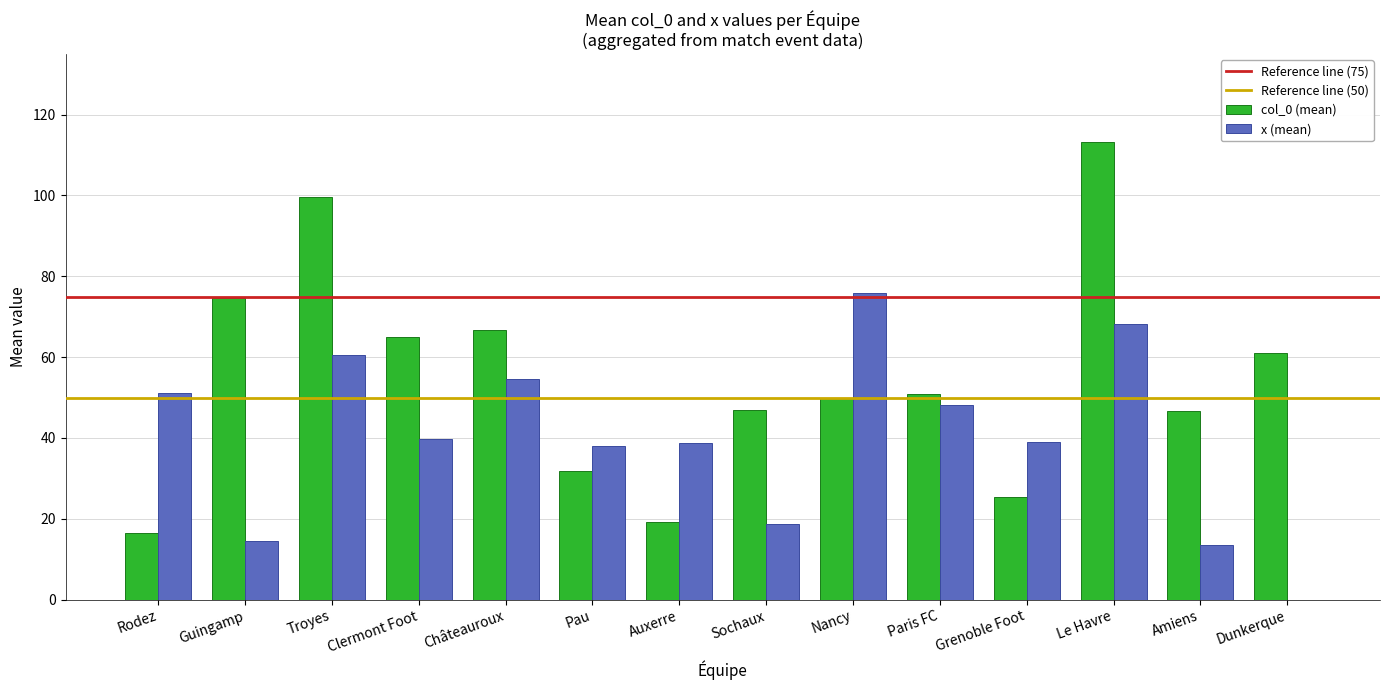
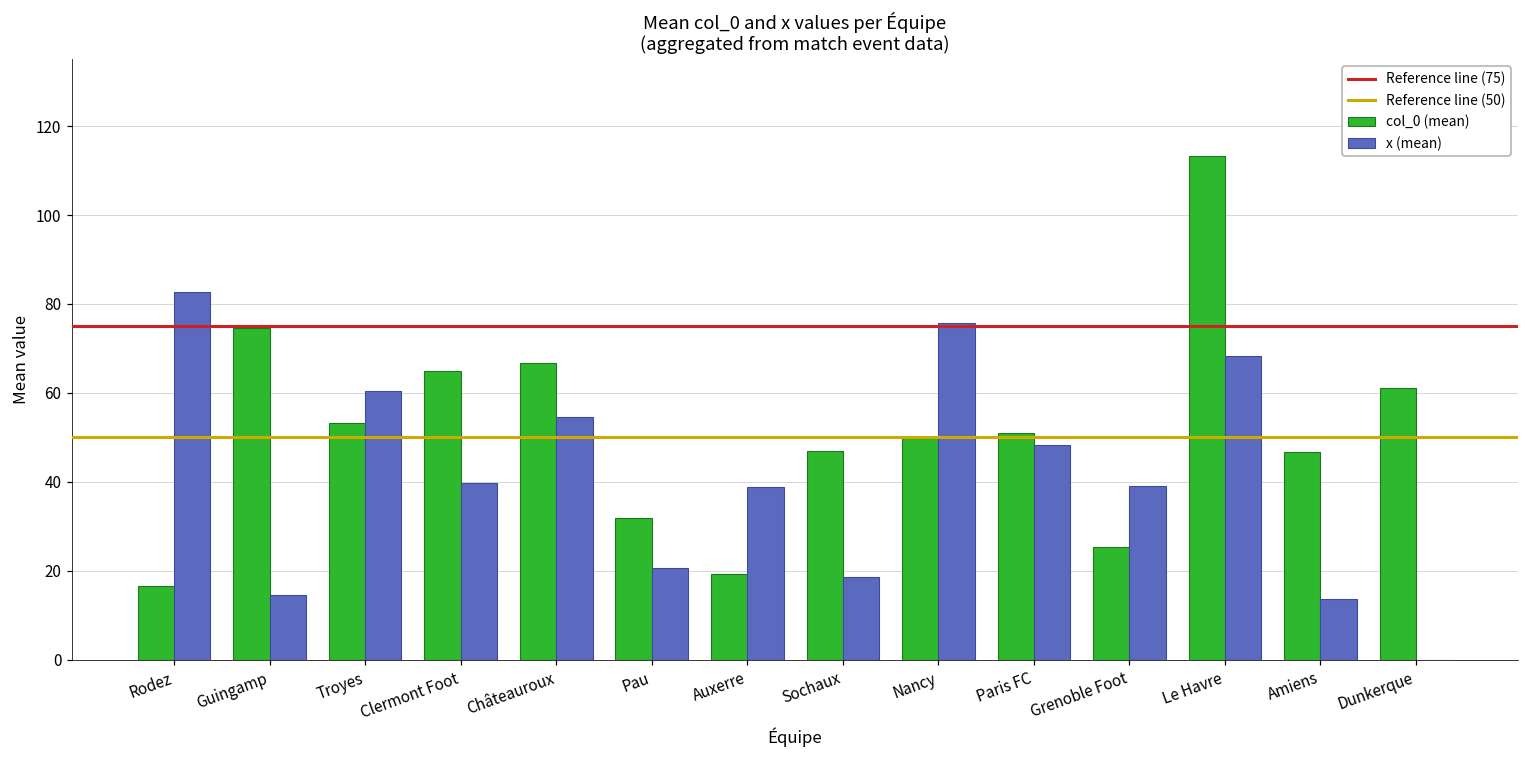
x (mean), Rodez: 51 -> 83
col_0 (mean), Troyes: 100 -> 53
x (mean), Pau: 38 -> 21
